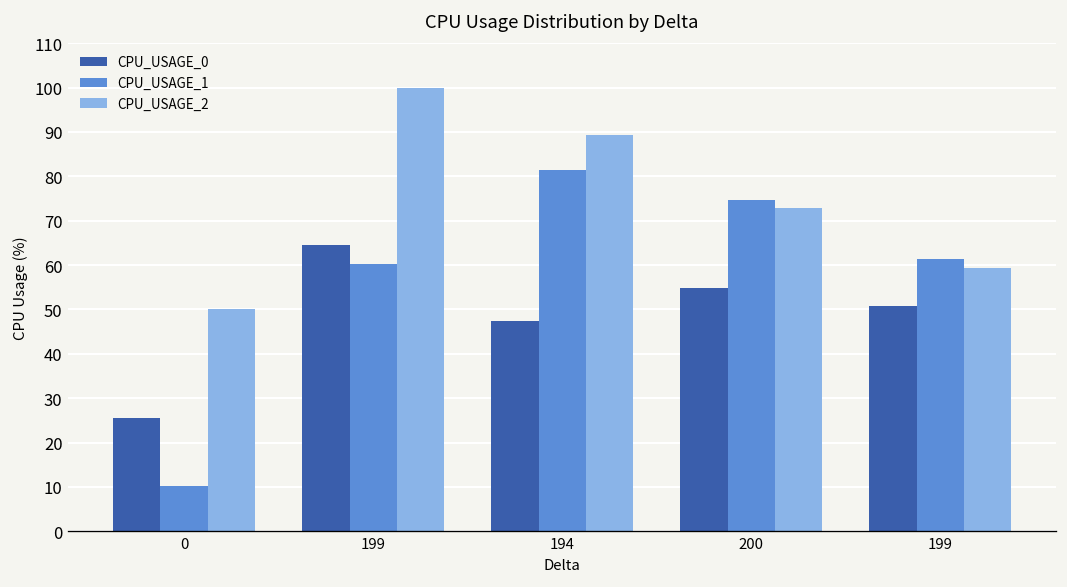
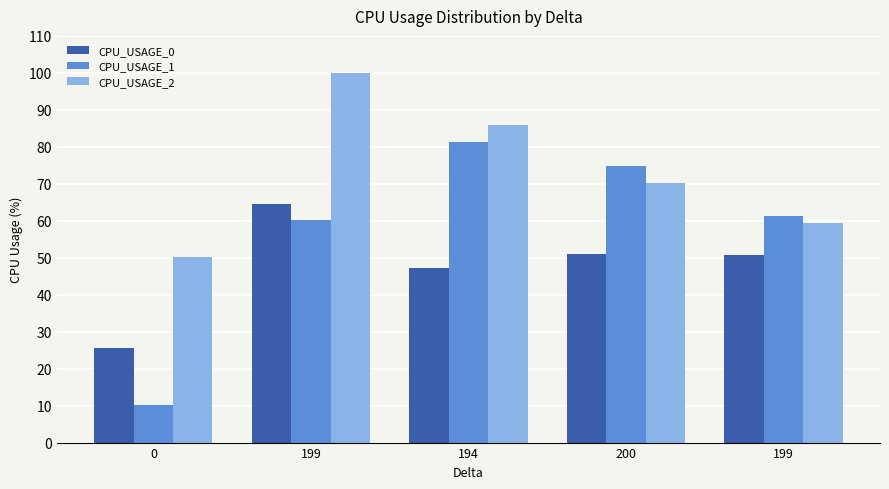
CPU_USAGE_2, 194: 89 -> 86
CPU_USAGE_0, 200: 55 -> 51
CPU_USAGE_2, 200: 73 -> 70
